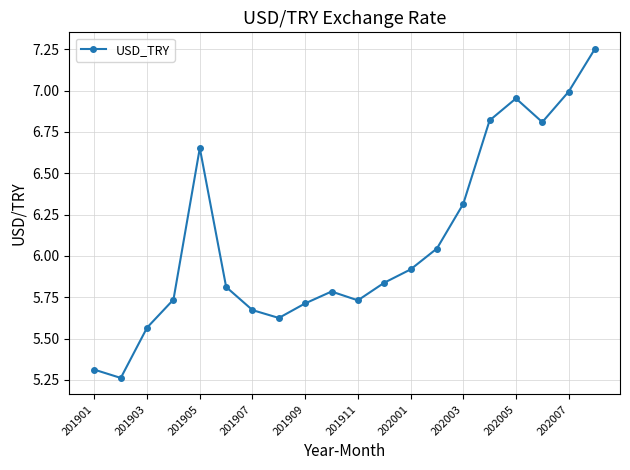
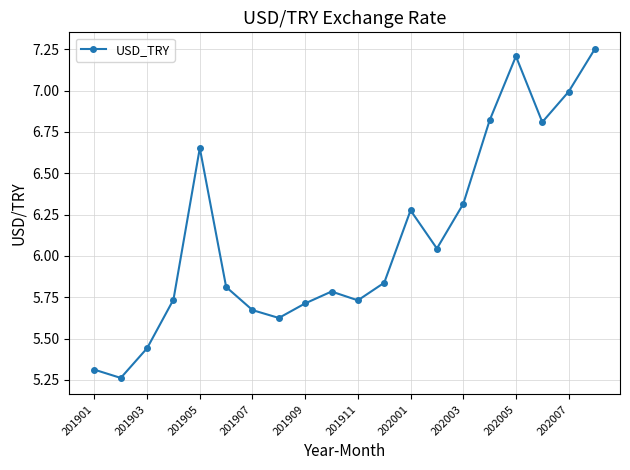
201903: 5.57 -> 5.44
202001: 5.92 -> 6.28
202005: 6.95 -> 7.21
